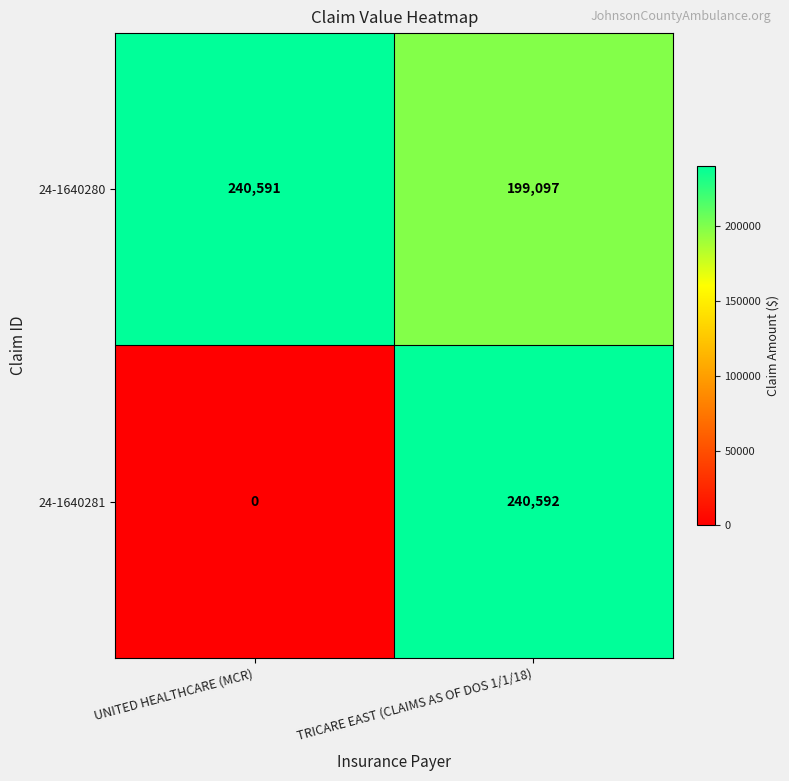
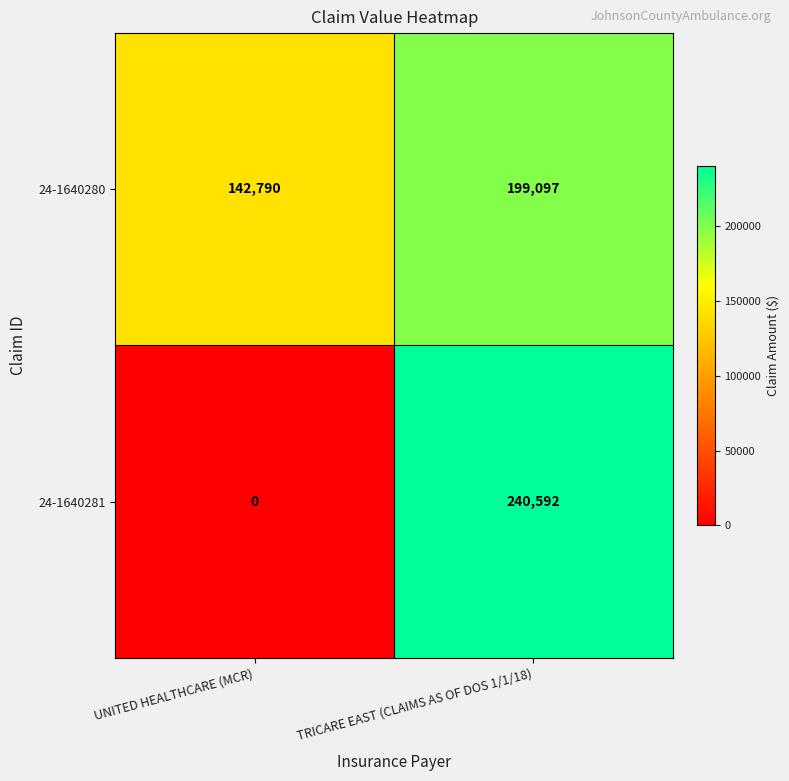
24-1640280, UNITED HEALTHCARE (MCR): 240,591 -> 142,790
